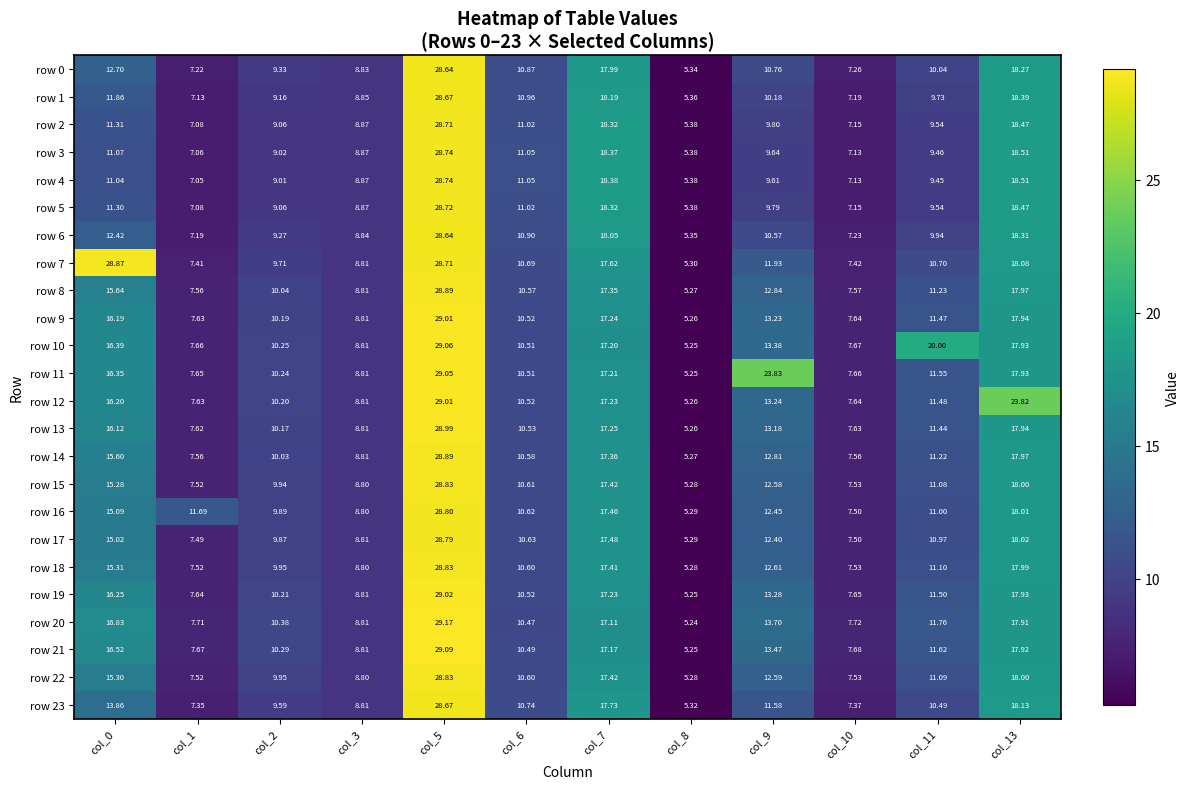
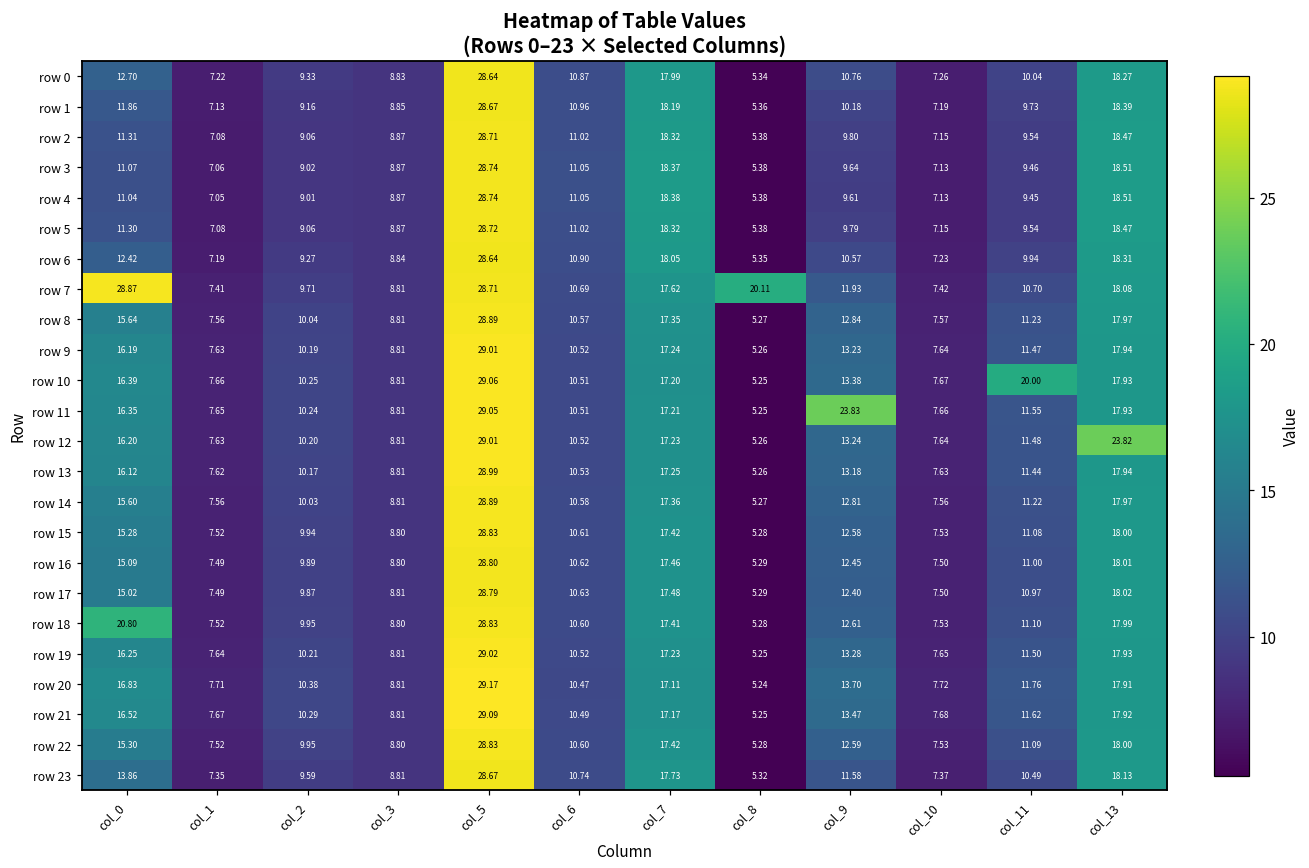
row 7, col_8: 5.30 -> 20.11
row 16, col_1: 11.69 -> 7.49
row 18, col_0: 15.31 -> 20.80
